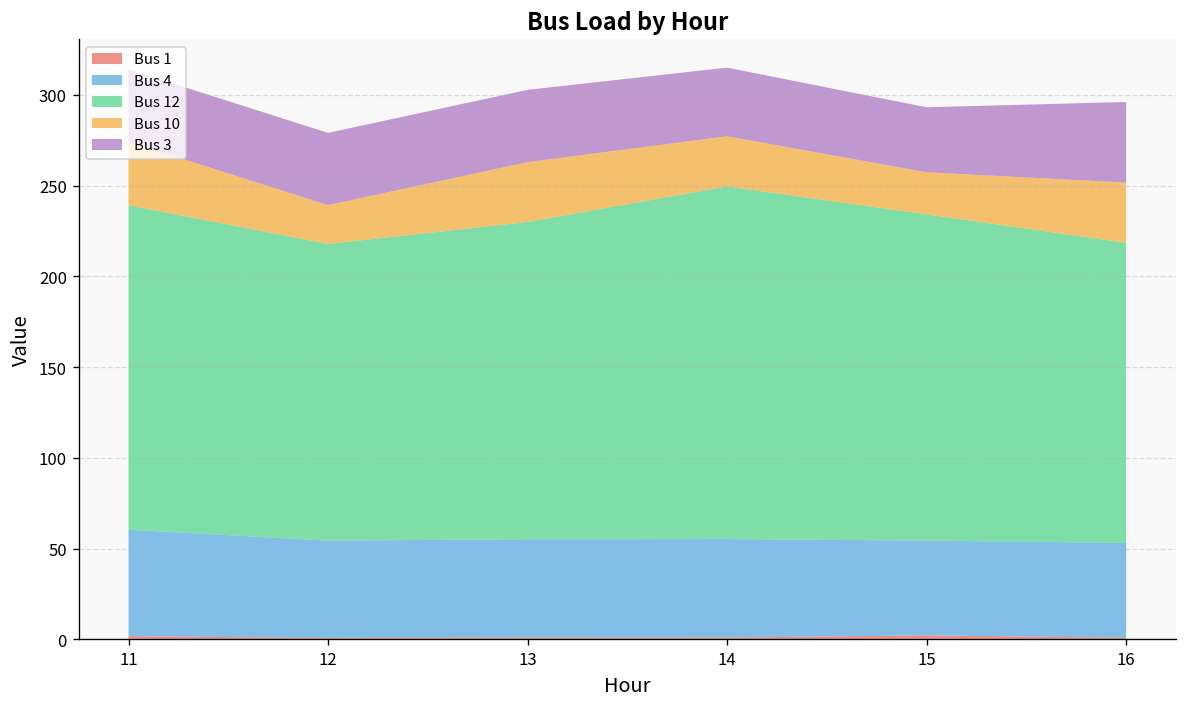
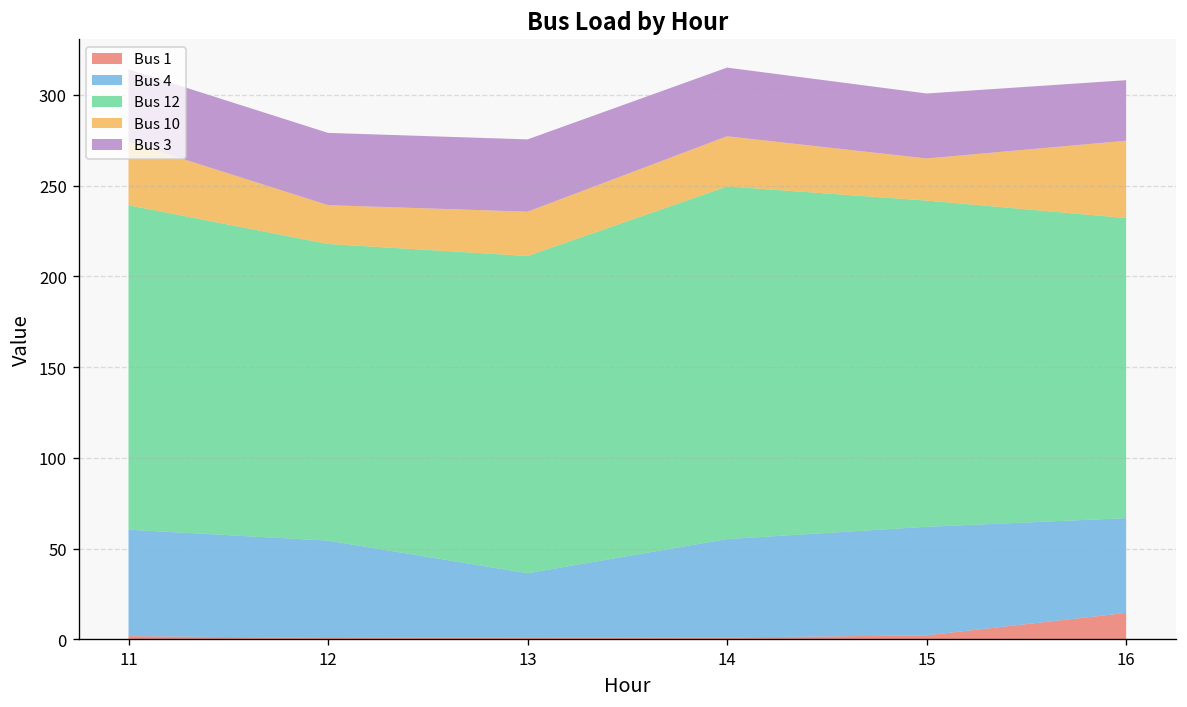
Bus 4, 13: 54 -> 35
Bus 10, 13: 33 -> 24
Bus 4, 15: 52 -> 60
Bus 1, 16: 1 -> 15
Bus 10, 16: 33 -> 43
Bus 3, 16: 44 -> 33
